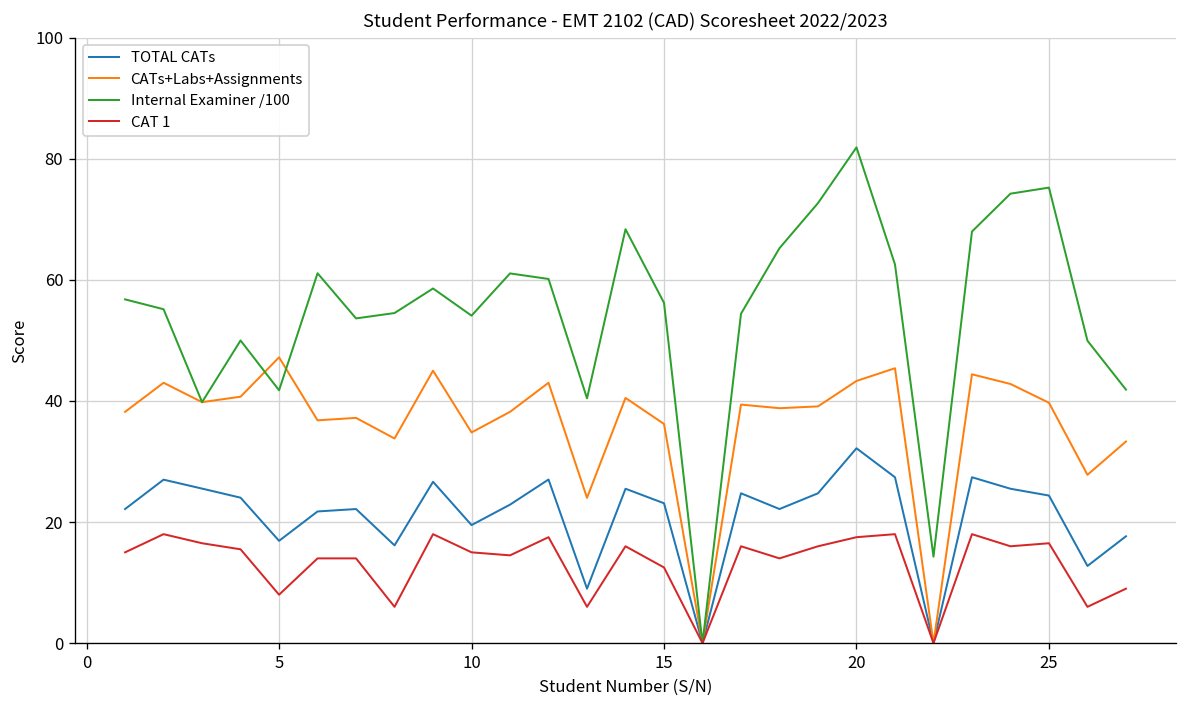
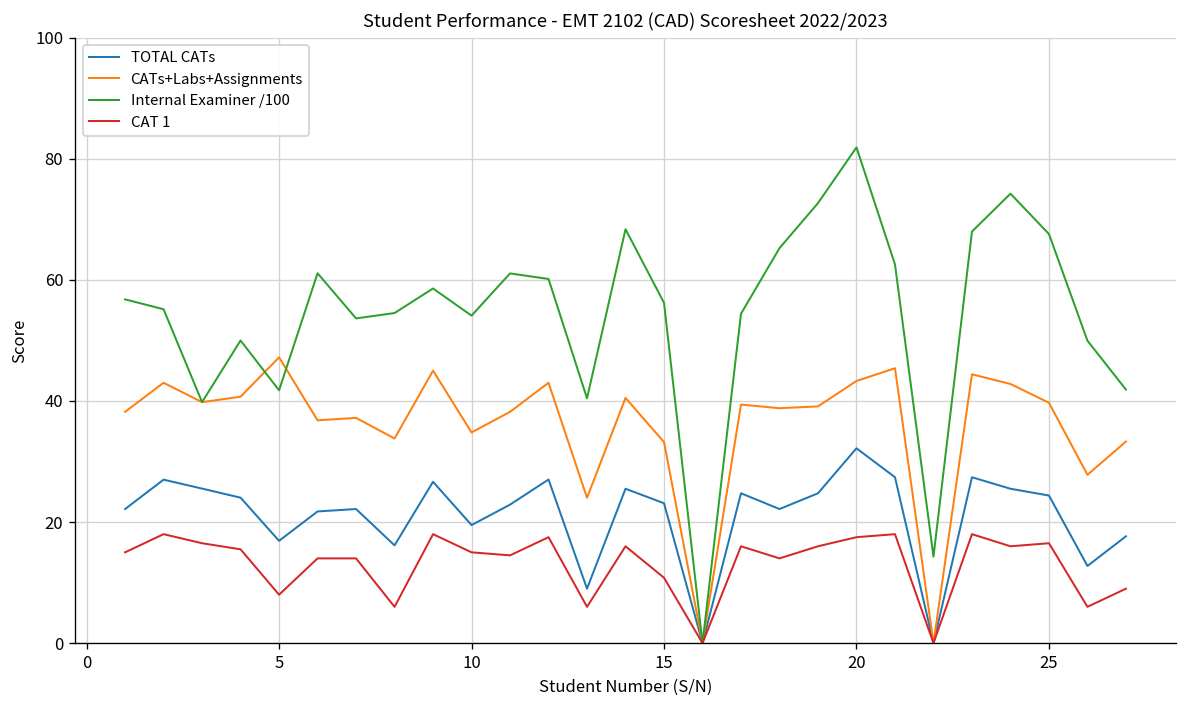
CATs+Labs+Assignments, 15: 36 -> 33
CAT 1, 15: 13 -> 11
Internal Examiner /100, 25: 75 -> 68
